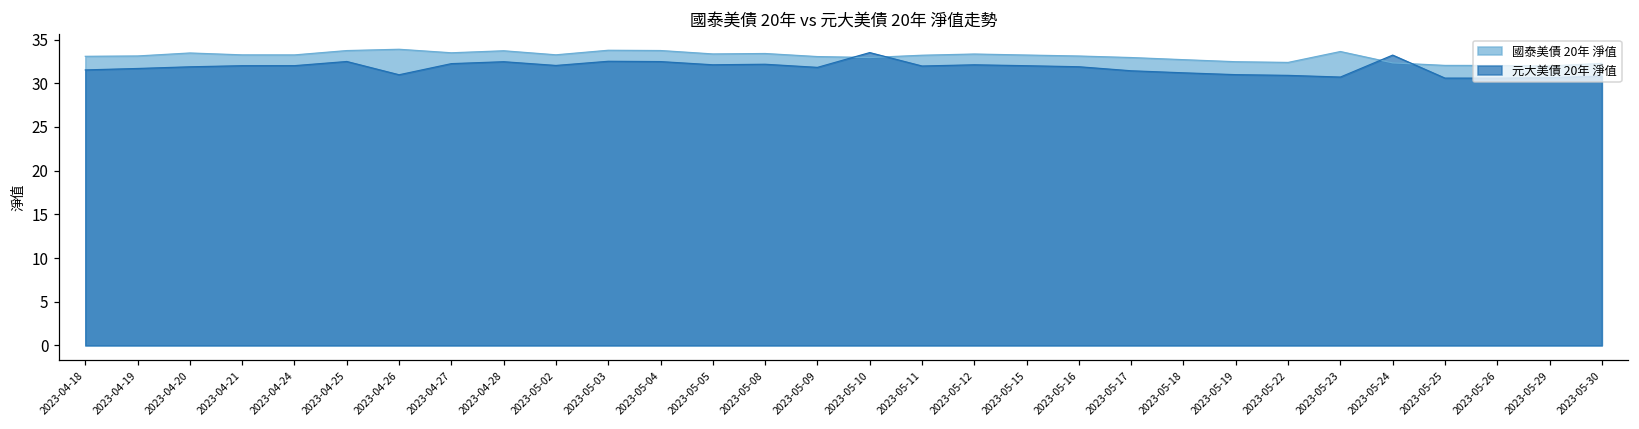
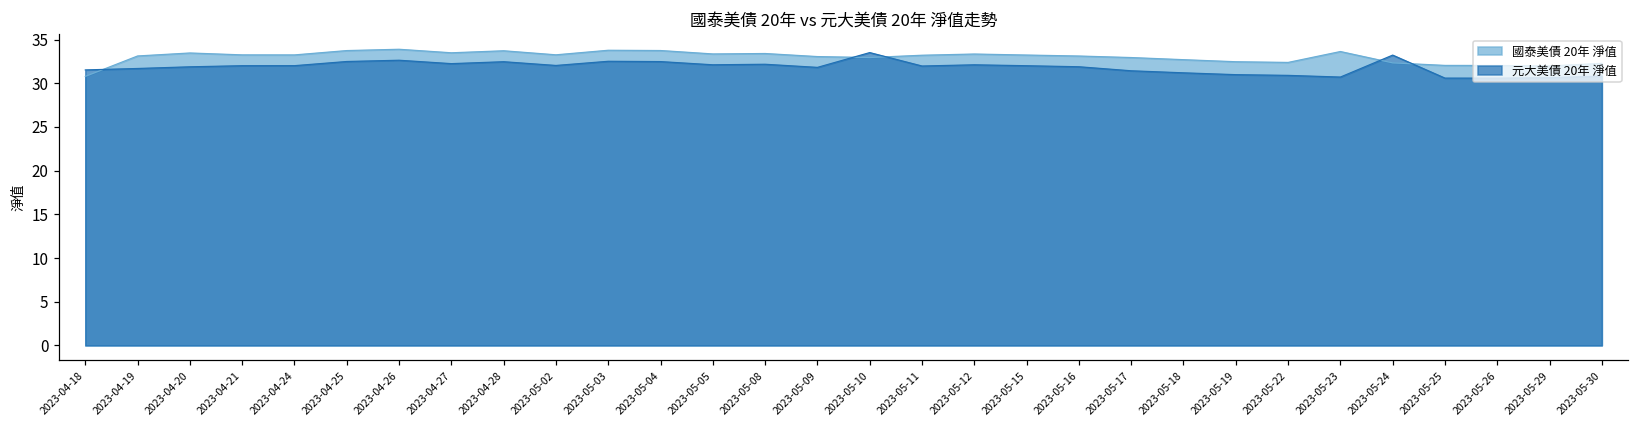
國泰美債 20年 淨值, 2023-04-18: 33 -> 31
元大美債 20年 淨值, 2023-04-26: 31 -> 33
